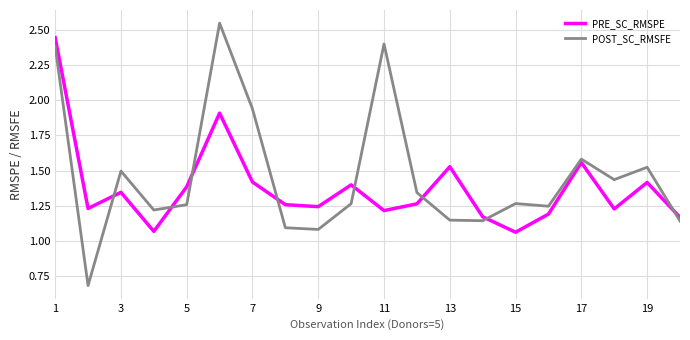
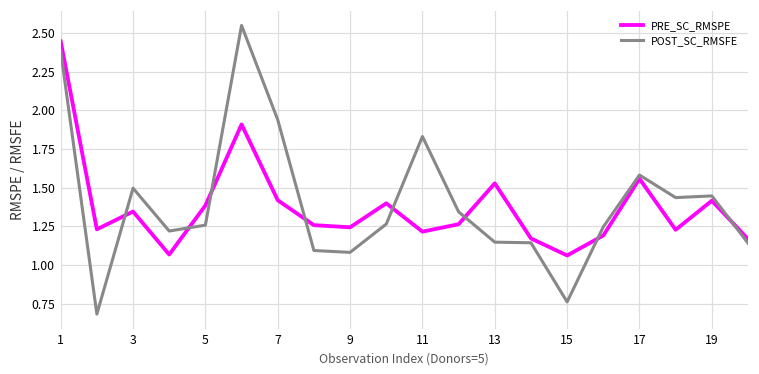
POST_SC_RMSFE, 11: 2.40 -> 1.83
POST_SC_RMSFE, 15: 1.27 -> 0.76
POST_SC_RMSFE, 19: 1.52 -> 1.45
